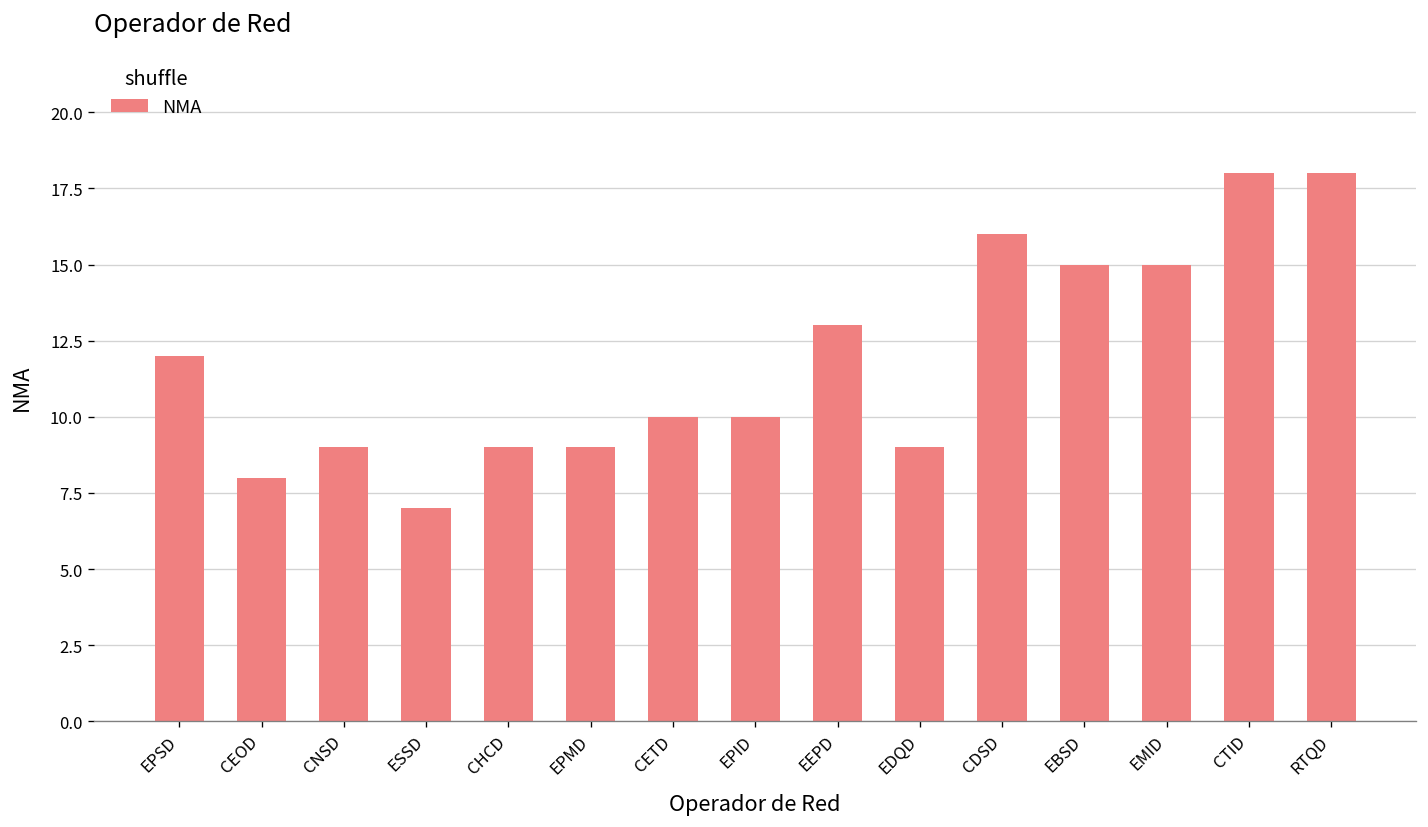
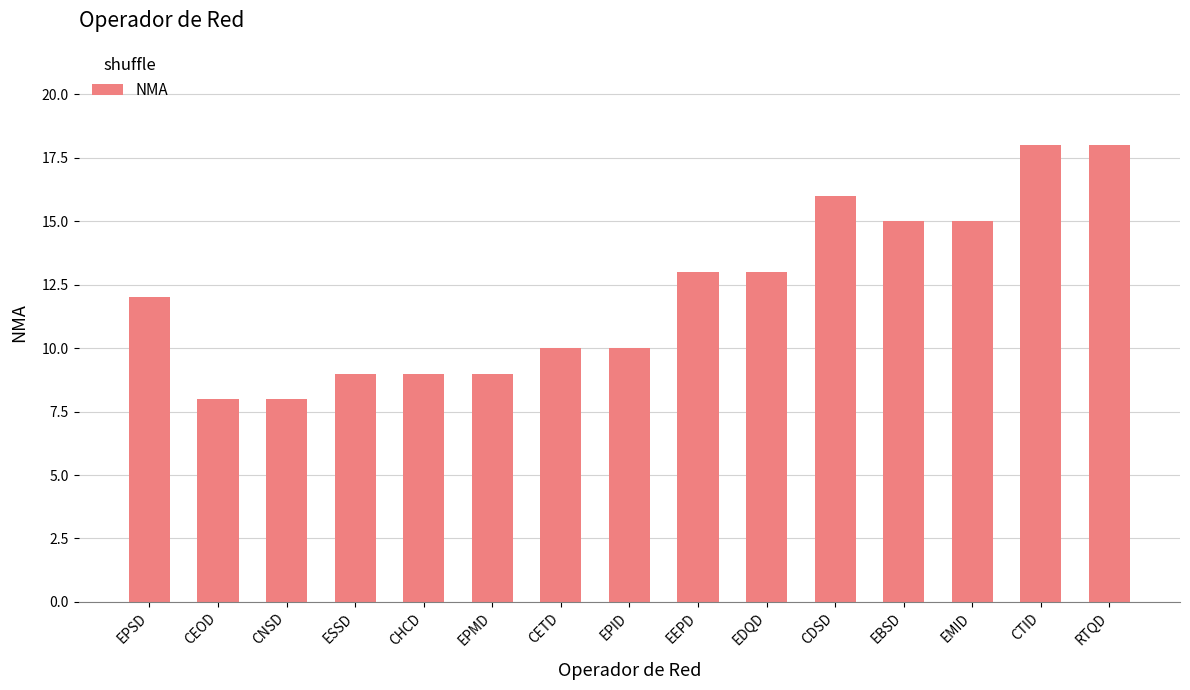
CNSD: 9 -> 8
ESSD: 7 -> 9
EDQD: 9 -> 13
